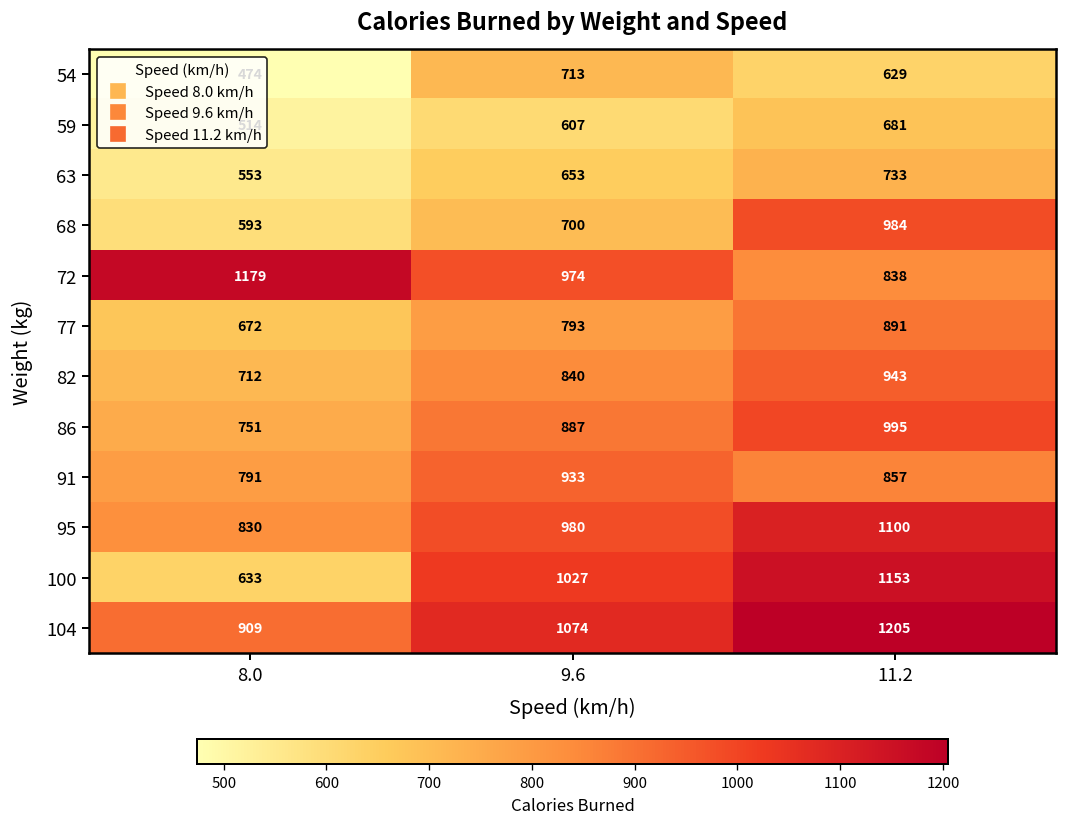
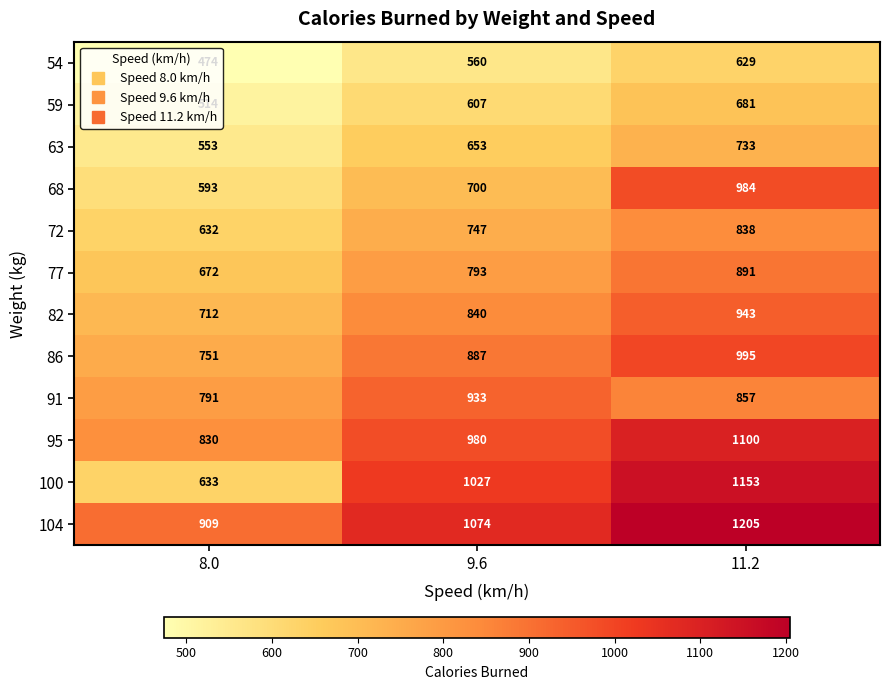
54, 9.6: 713 -> 560
72, 8.0: 1179 -> 632
72, 9.6: 974 -> 747
